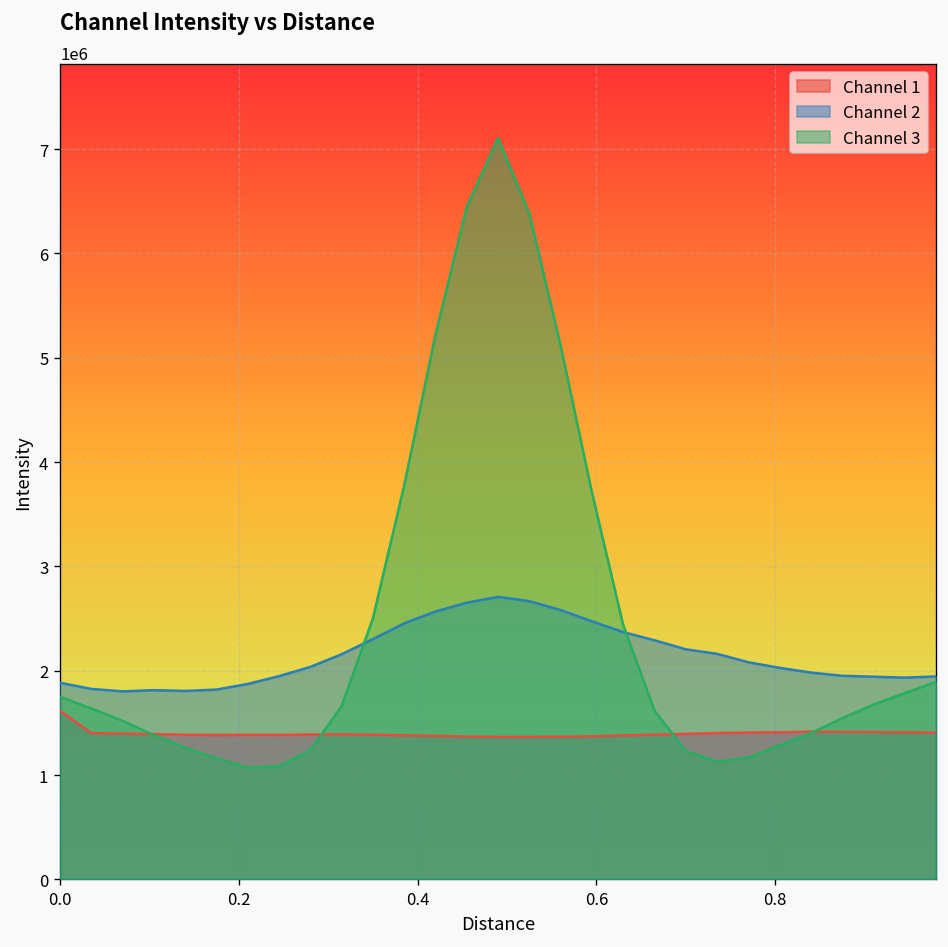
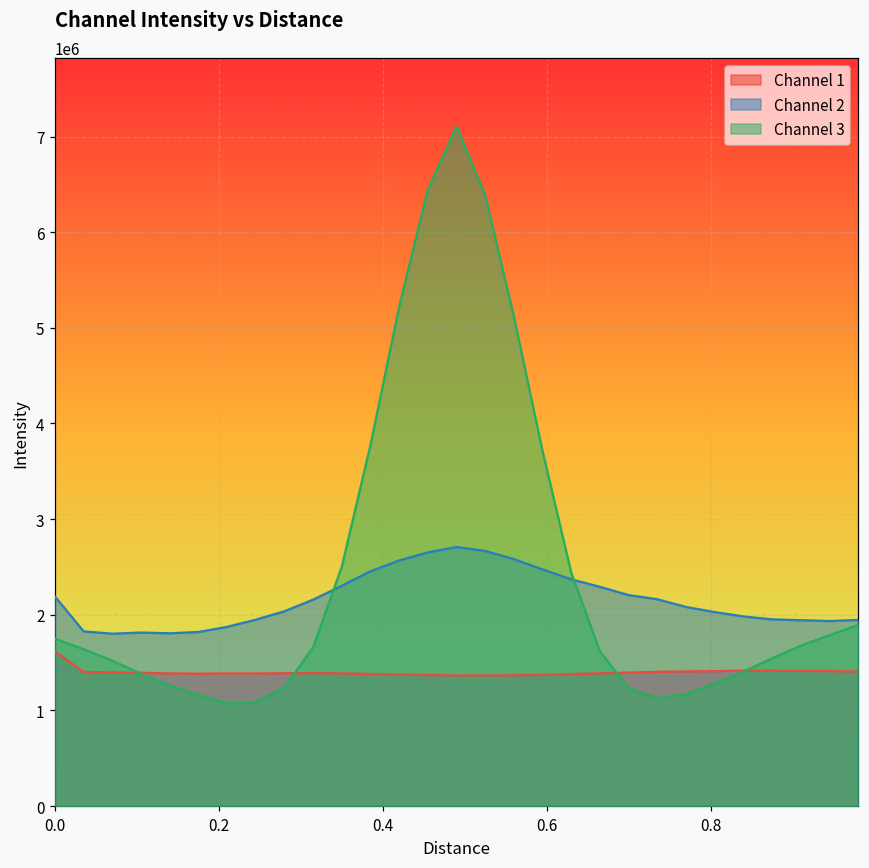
Channel 2, 0.0: 1900000 -> 2200000
